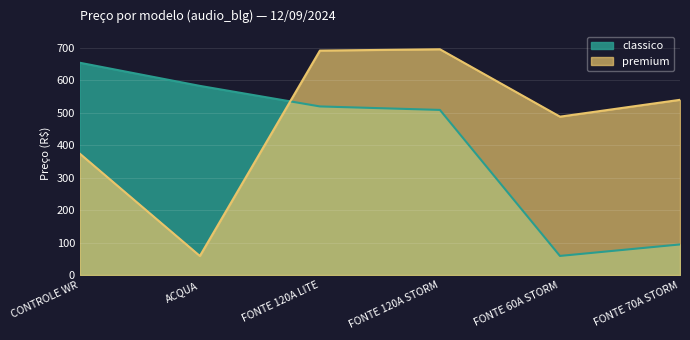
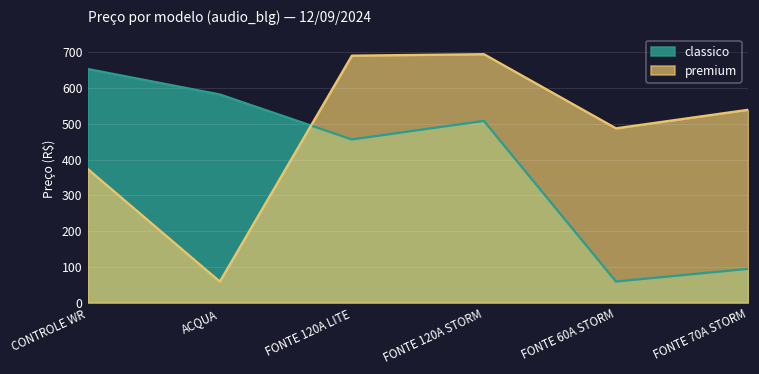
classico, FONTE 120A LITE: 520 -> 460
